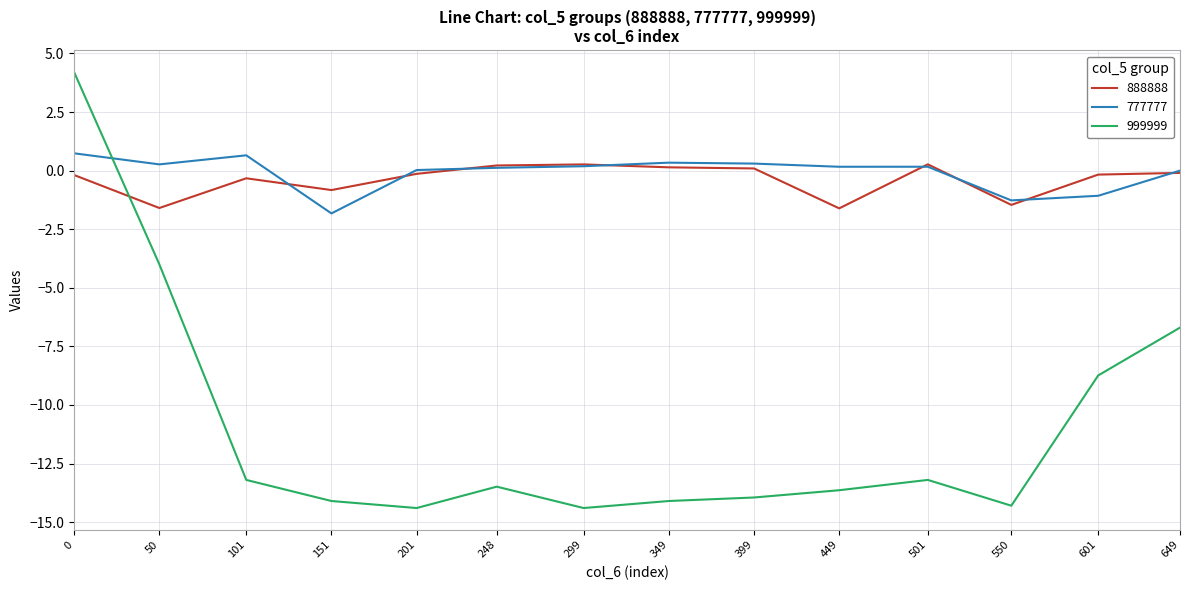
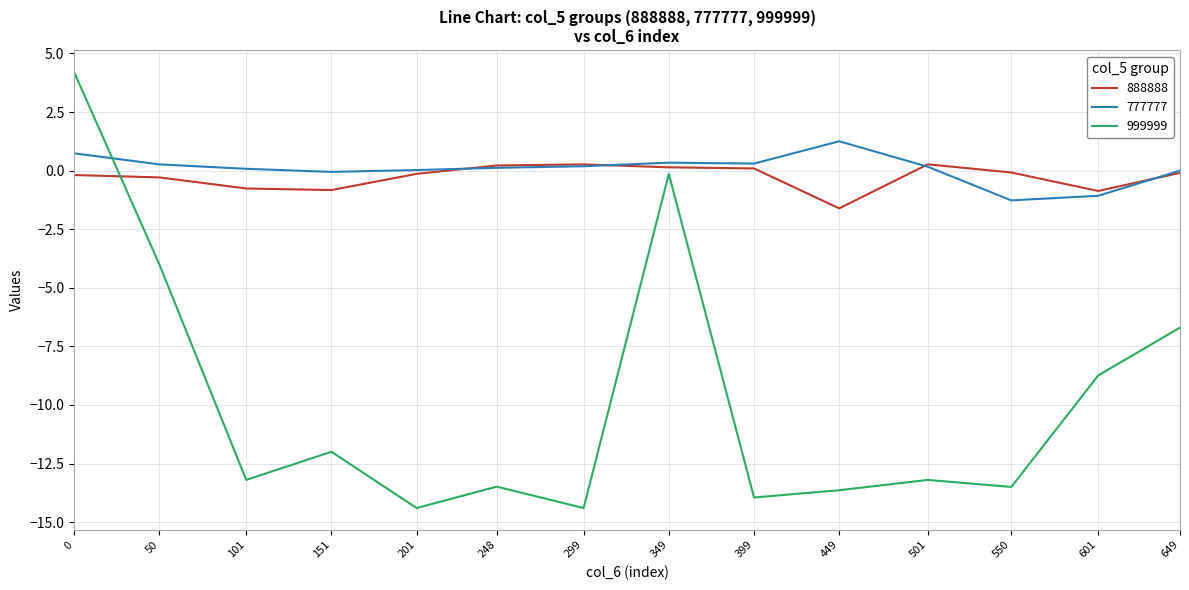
888888, 50: -1.6 -> -0.3
888888, 101: -0.3 -> -0.8
777777, 101: 0.7 -> 0.1
777777, 151: -1.8 -> -0.1
999999, 151: -14.1 -> -12.0
999999, 349: -14.1 -> -0.1
777777, 449: 0.2 -> 1.3
888888, 550: -1.5 -> -0.1
999999, 550: -14.3 -> -13.5
888888, 601: -0.2 -> -0.9
